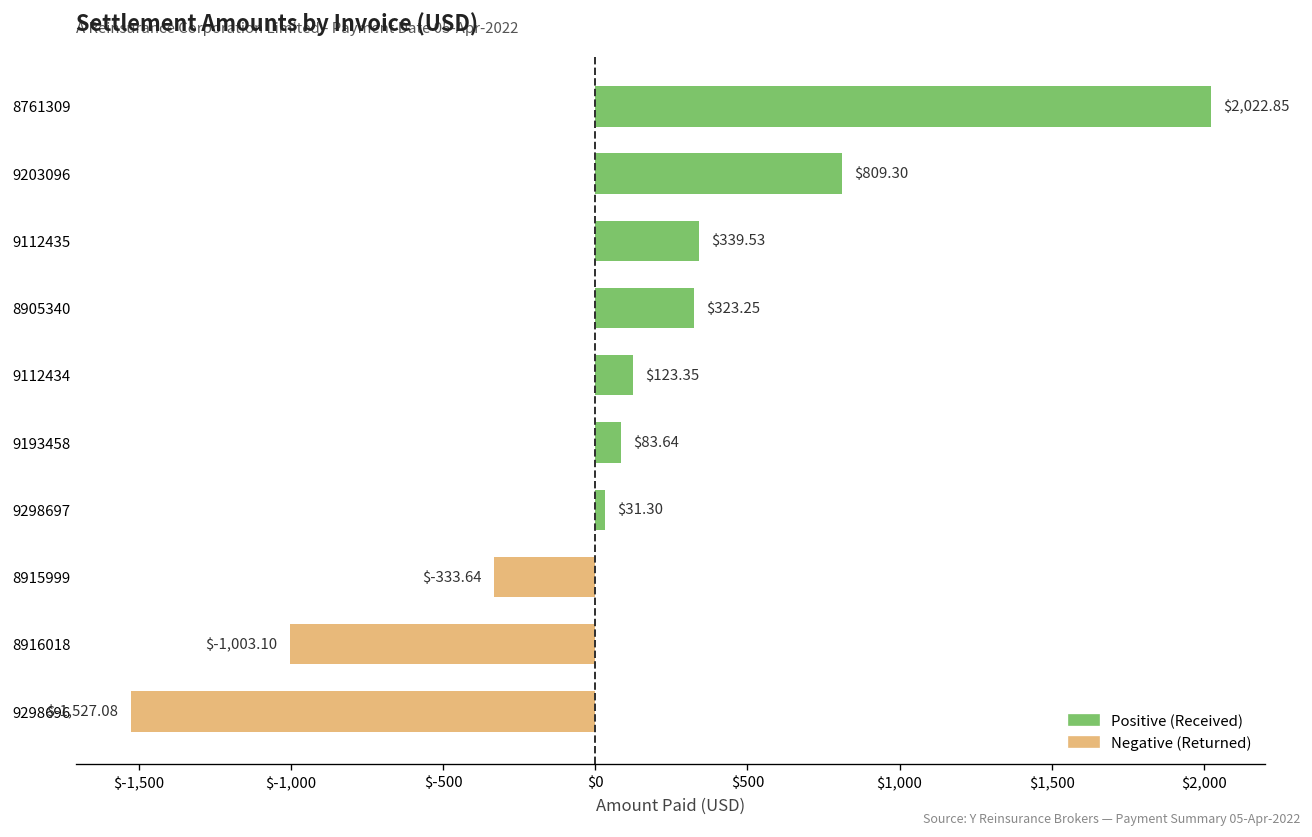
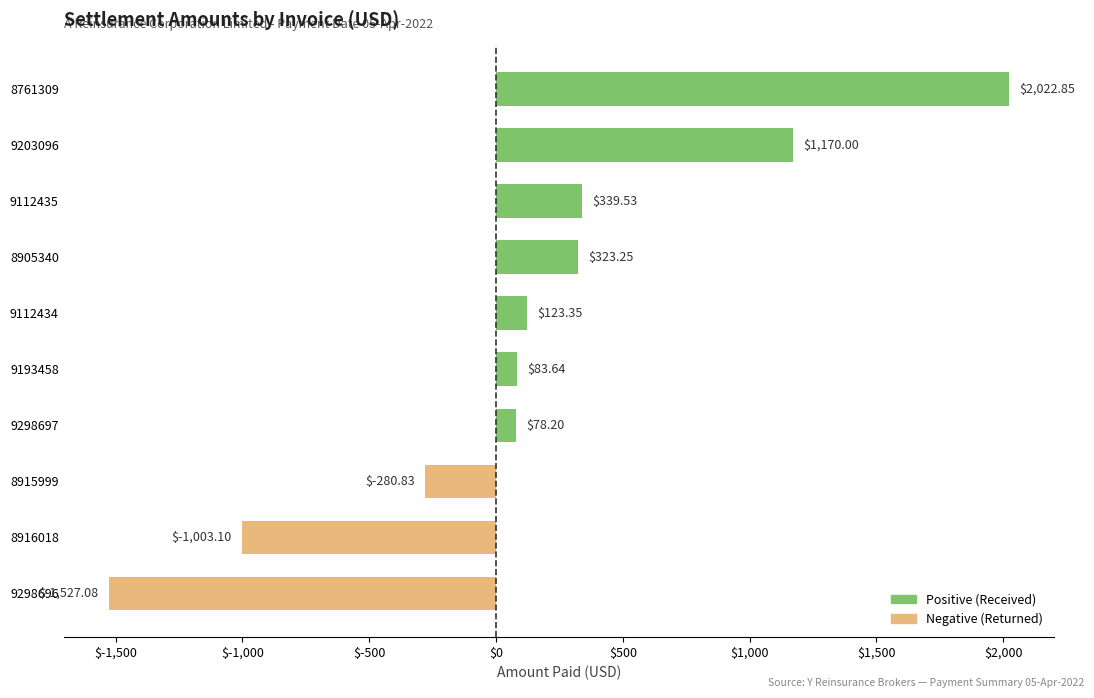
9203096: $809.30 -> $1,170.00
9298697: $31.30 -> $78.20
8915999: $-333.64 -> $-280.83
